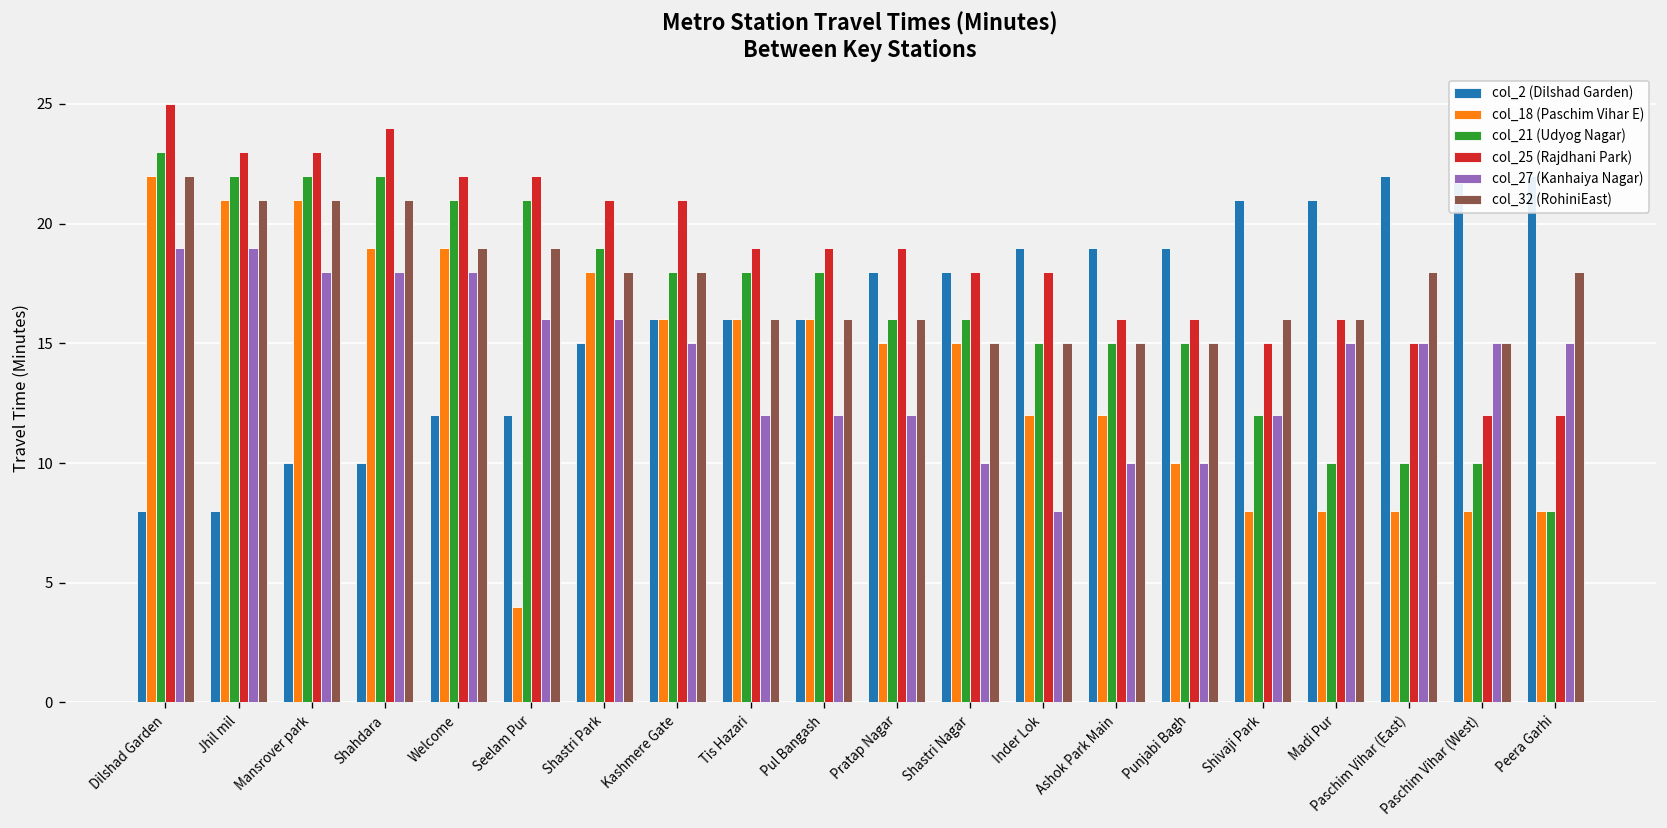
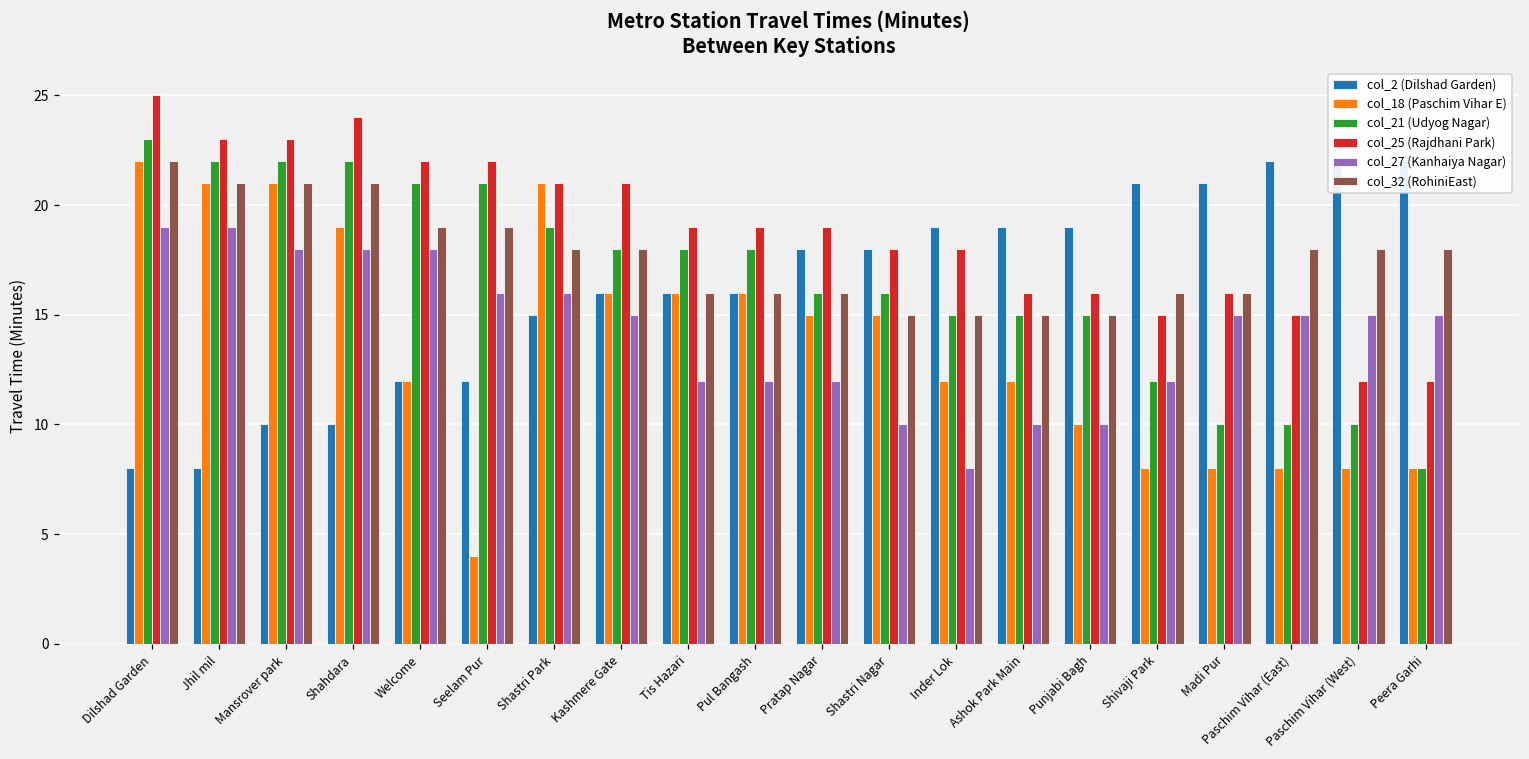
col_18 (Paschim Vihar E), Welcome: 19 -> 12
col_18 (Paschim Vihar E), Shastri Park: 18 -> 21
col_32 (RohiniEast), Paschim Vihar (West): 15 -> 18
